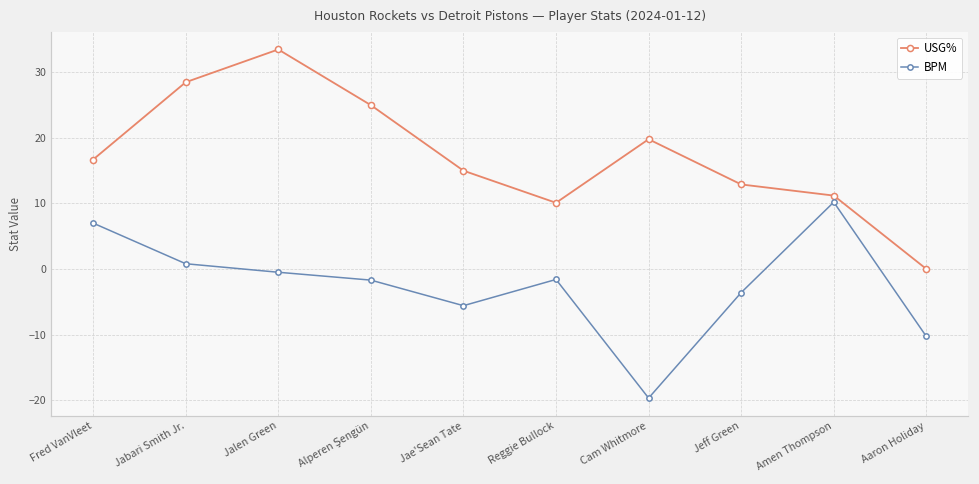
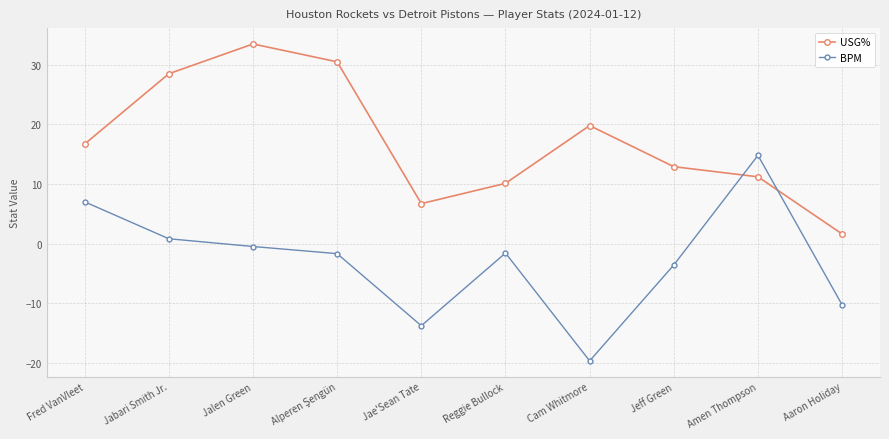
USG%, Alperen Şengün: 25 -> 31
USG%, Jae'Sean Tate: 15 -> 7
BPM, Jae'Sean Tate: -6 -> -14
BPM, Amen Thompson: 10 -> 15
USG%, Aaron Holiday: 0 -> 2
